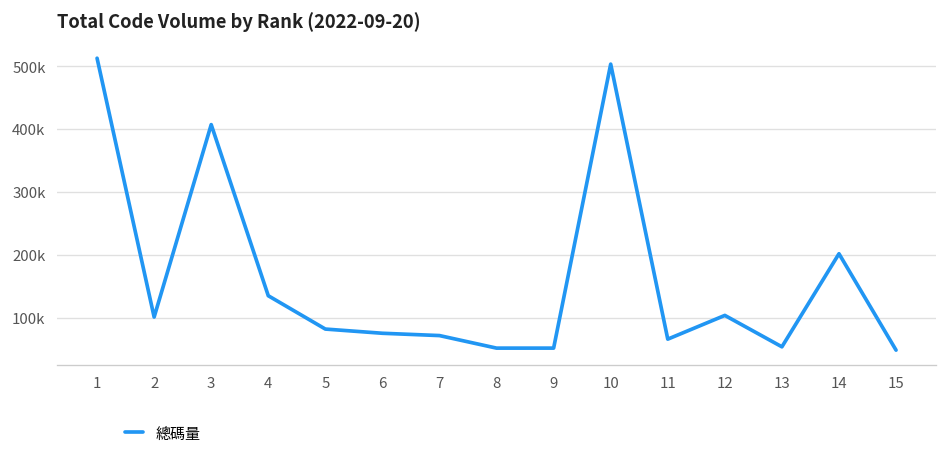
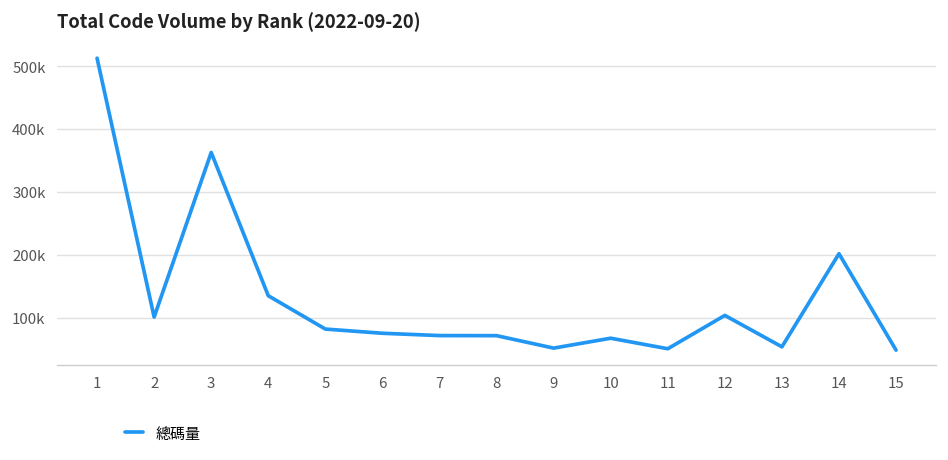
3: 410000 -> 360000
8: 50000 -> 70000
10: 500000 -> 70000
11: 70000 -> 50000
